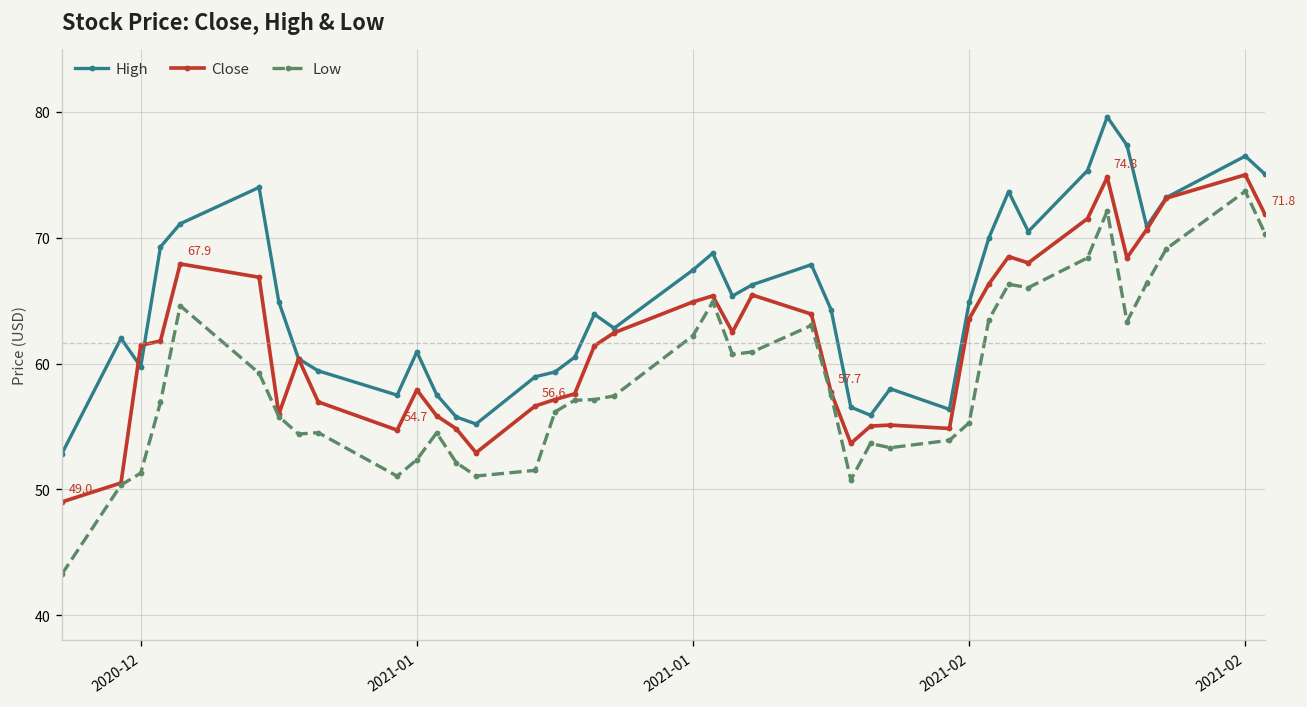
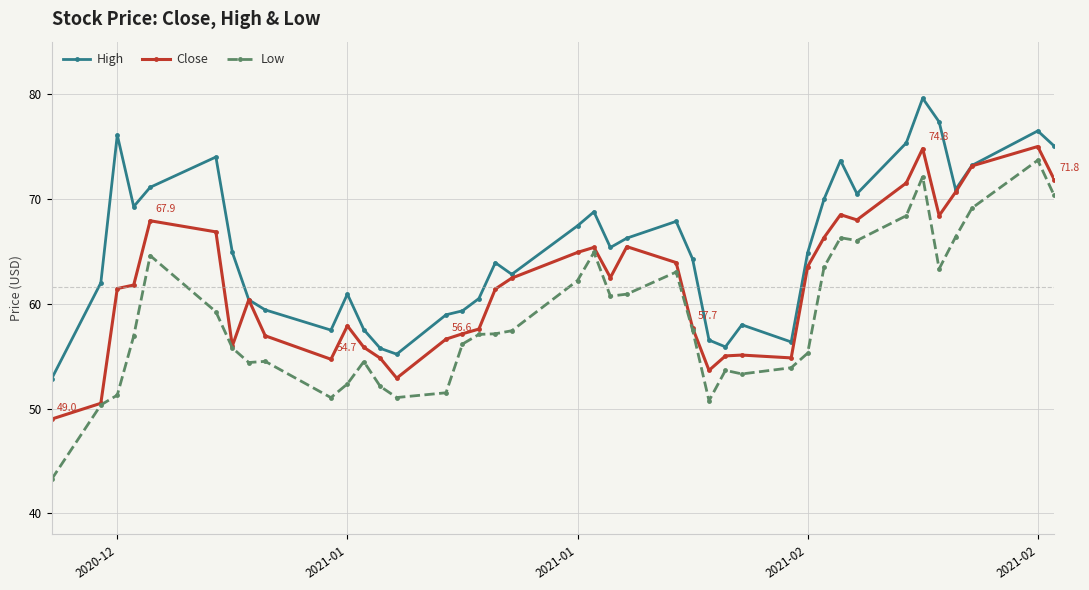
High, 2020-12: 59.8 -> 76.1
